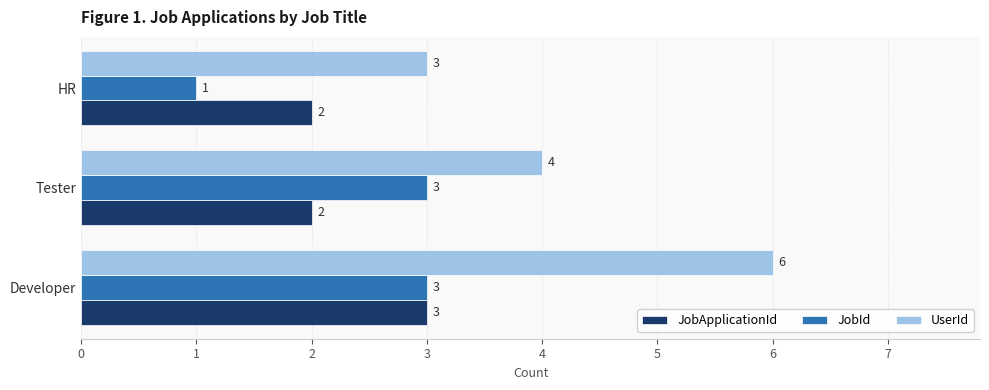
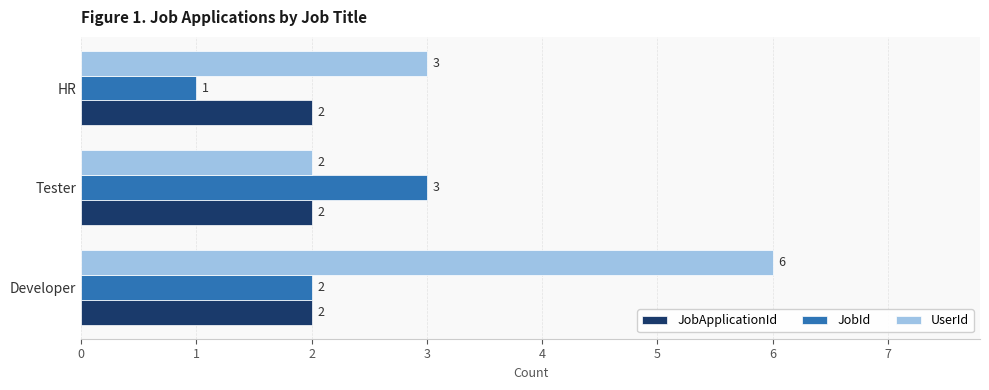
UserId, Tester: 4 -> 2
JobId, Developer: 3 -> 2
JobApplicationId, Developer: 3 -> 2
